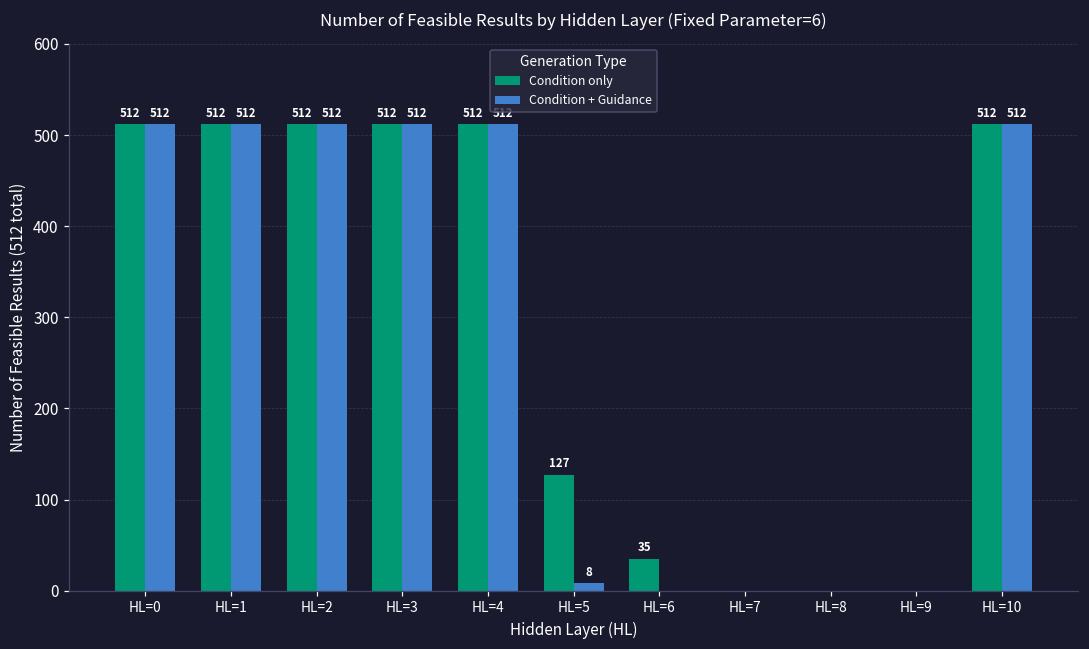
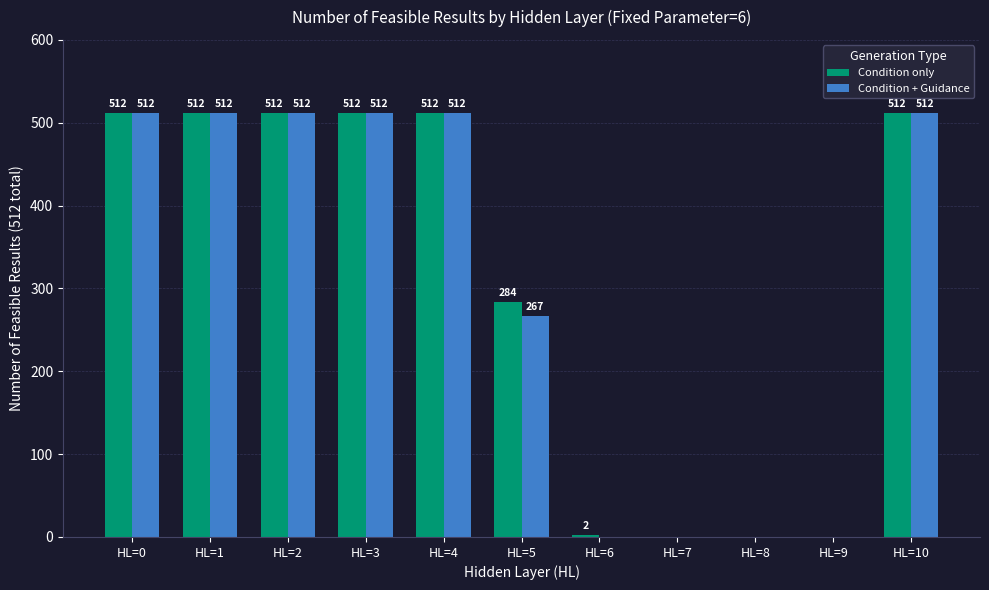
Condition only, HL=5: 127 -> 284
Condition + Guidance, HL=5: 8 -> 267
Condition only, HL=6: 35 -> 2
